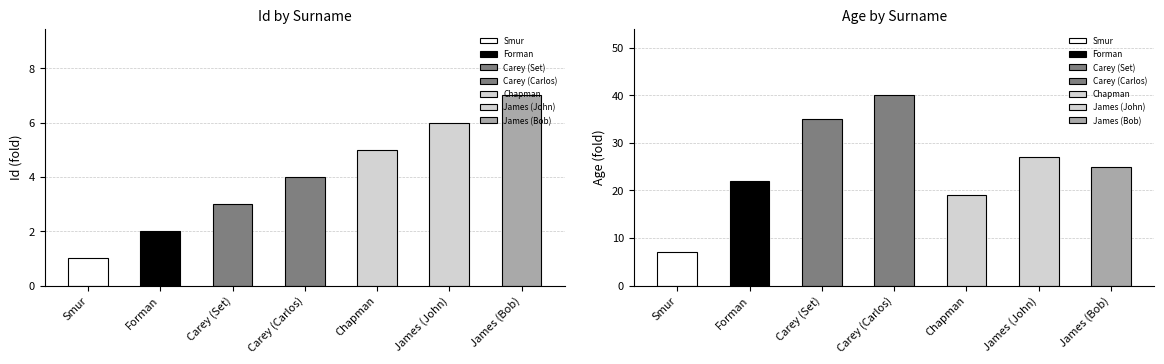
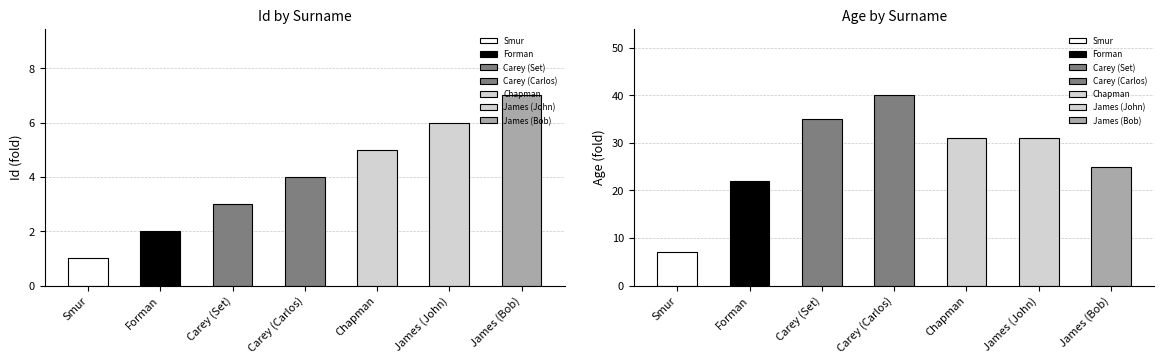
Age by Surname, Chapman: 19 -> 31
Age by Surname, James (John): 27 -> 31
